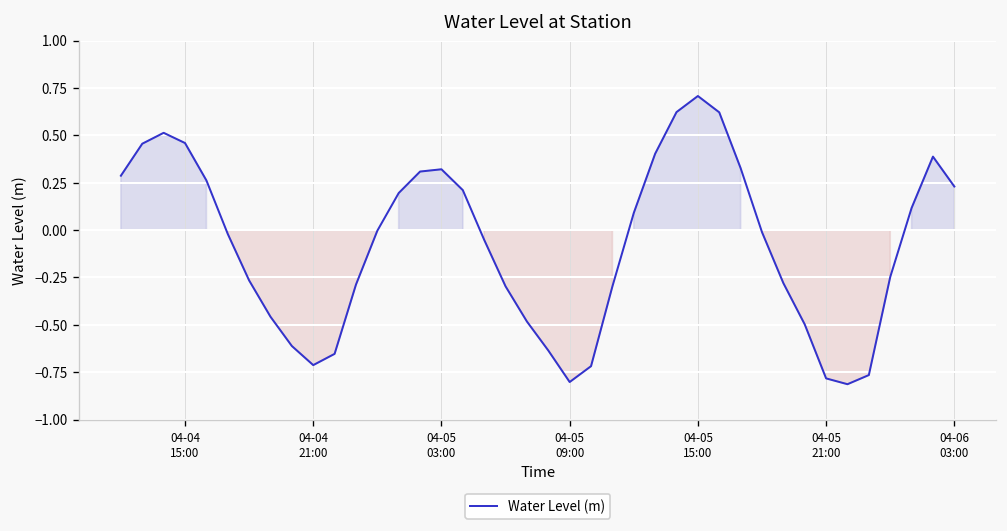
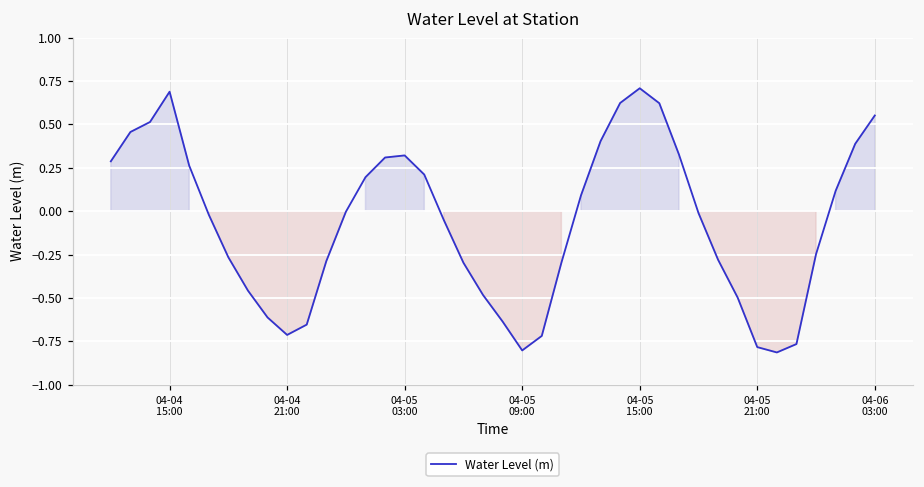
04-04 15:00: 0.46 -> 0.69
04-06 03:00: 0.23 -> 0.55
